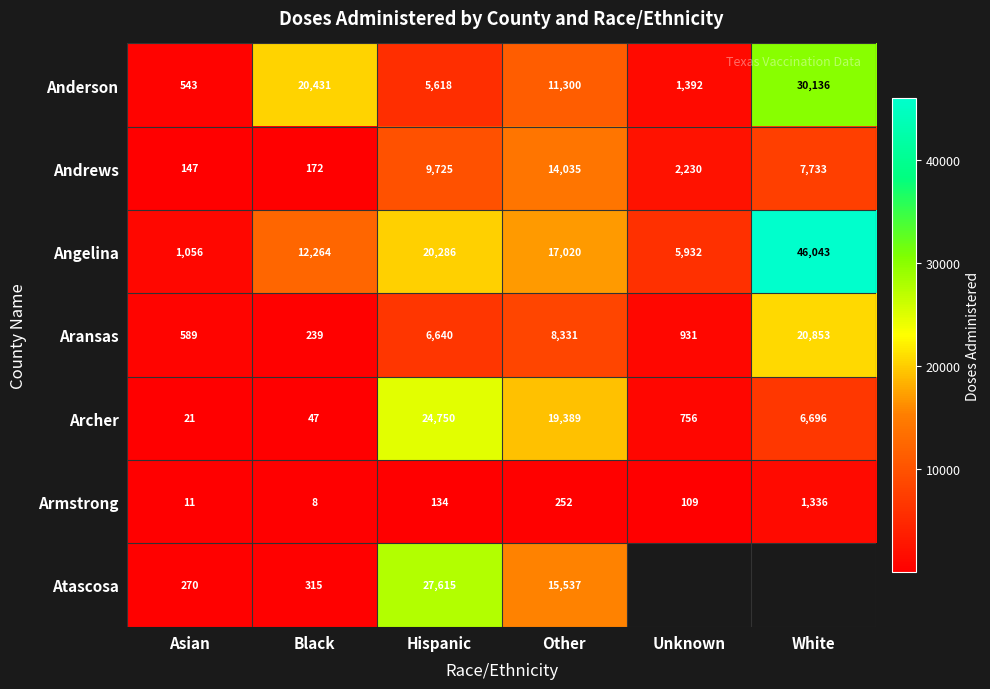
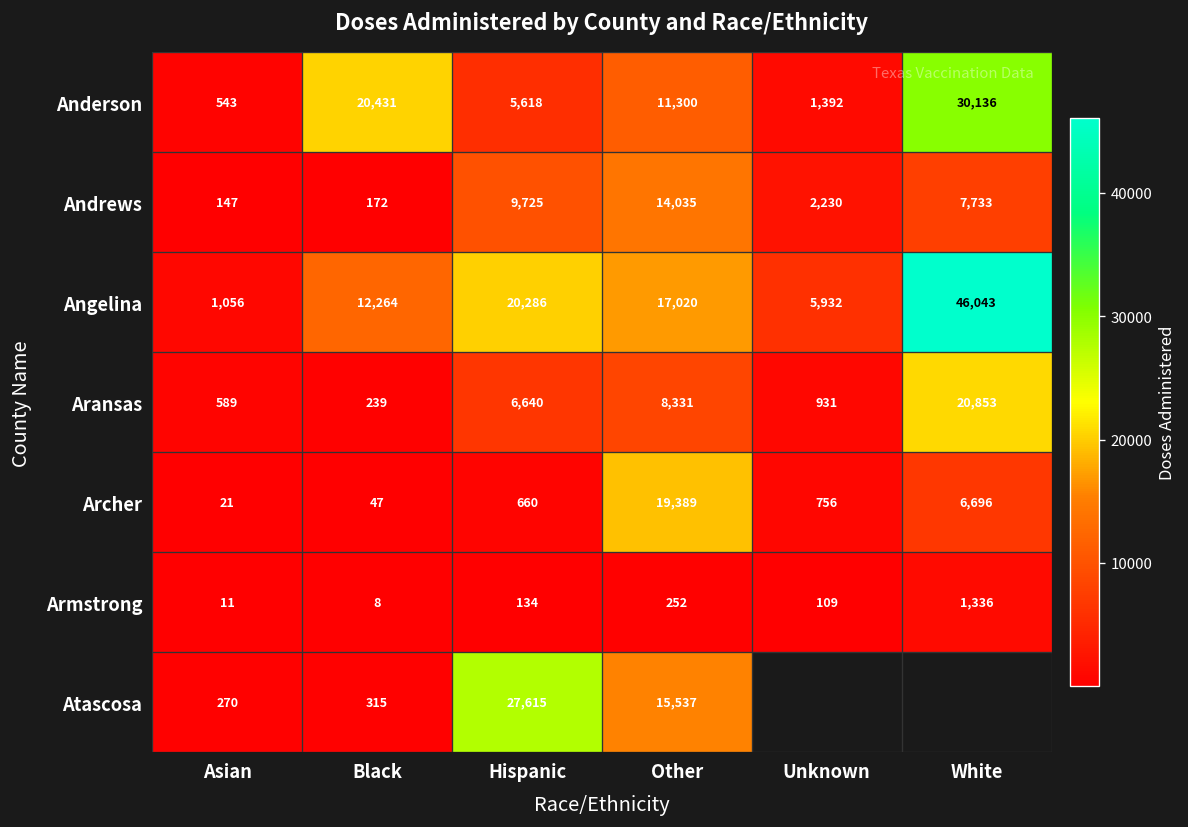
Archer, Hispanic: 24,750 -> 660
